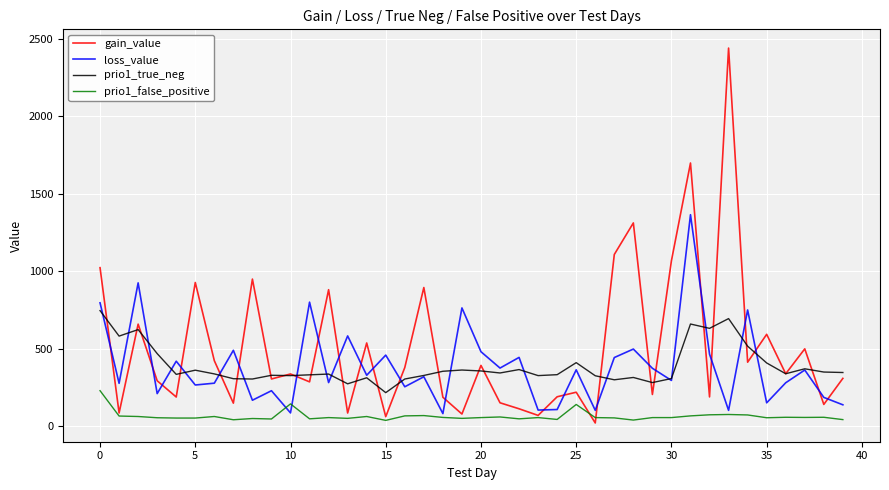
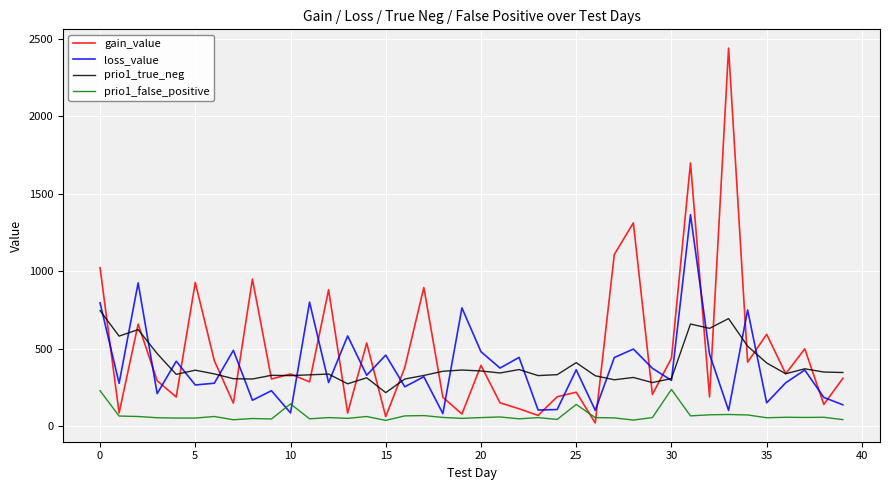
gain_value, 30: 1070 -> 440
prio1_false_positive, 30: 60 -> 240
